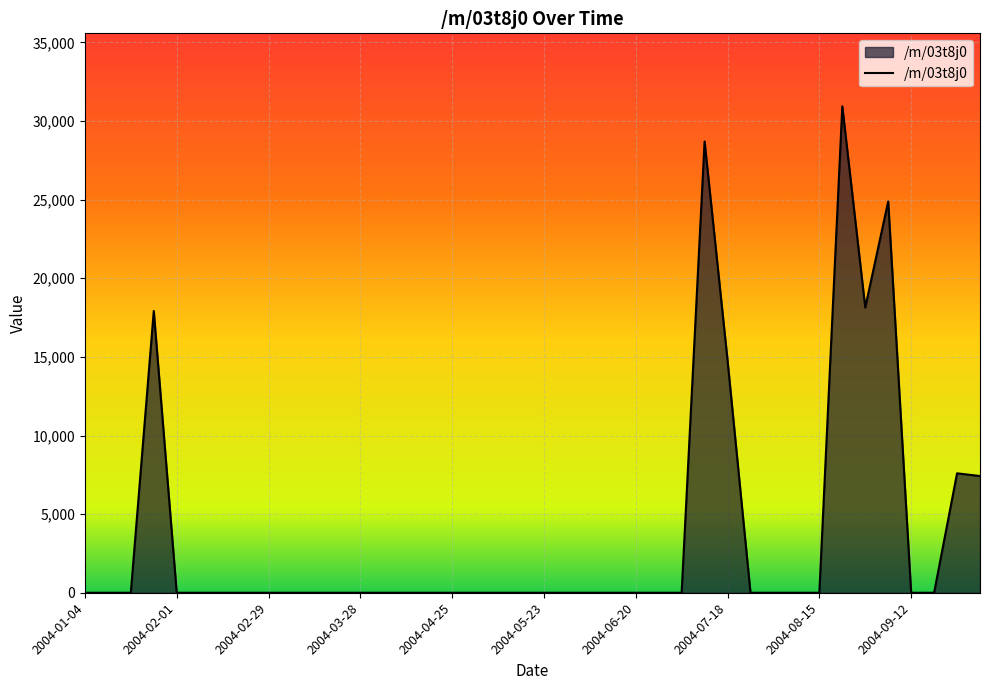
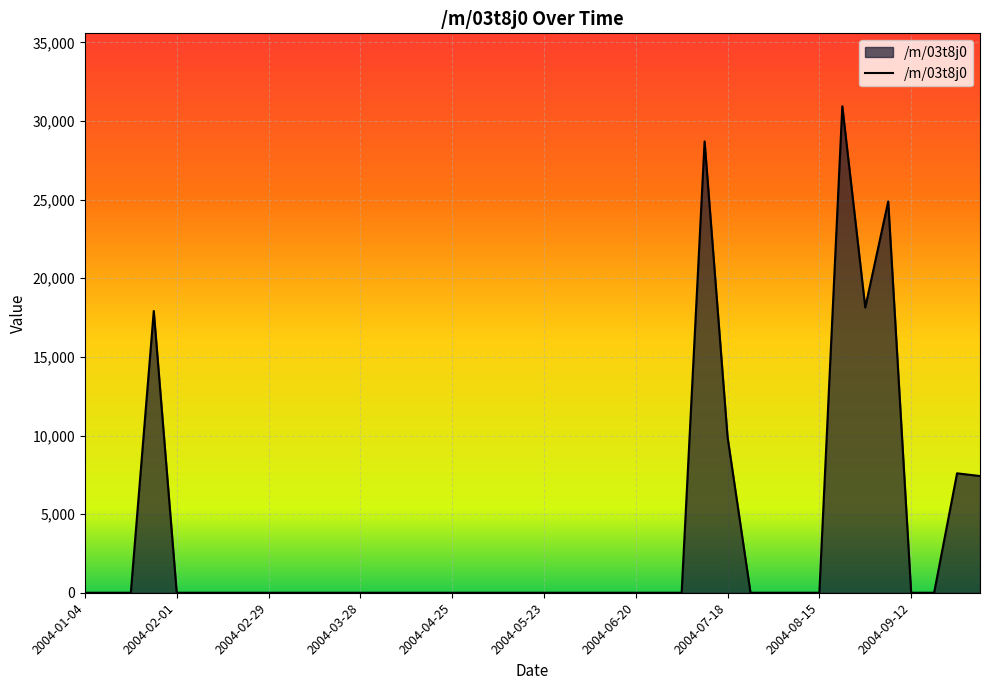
2004-07-18: 14,800 -> 9,900
